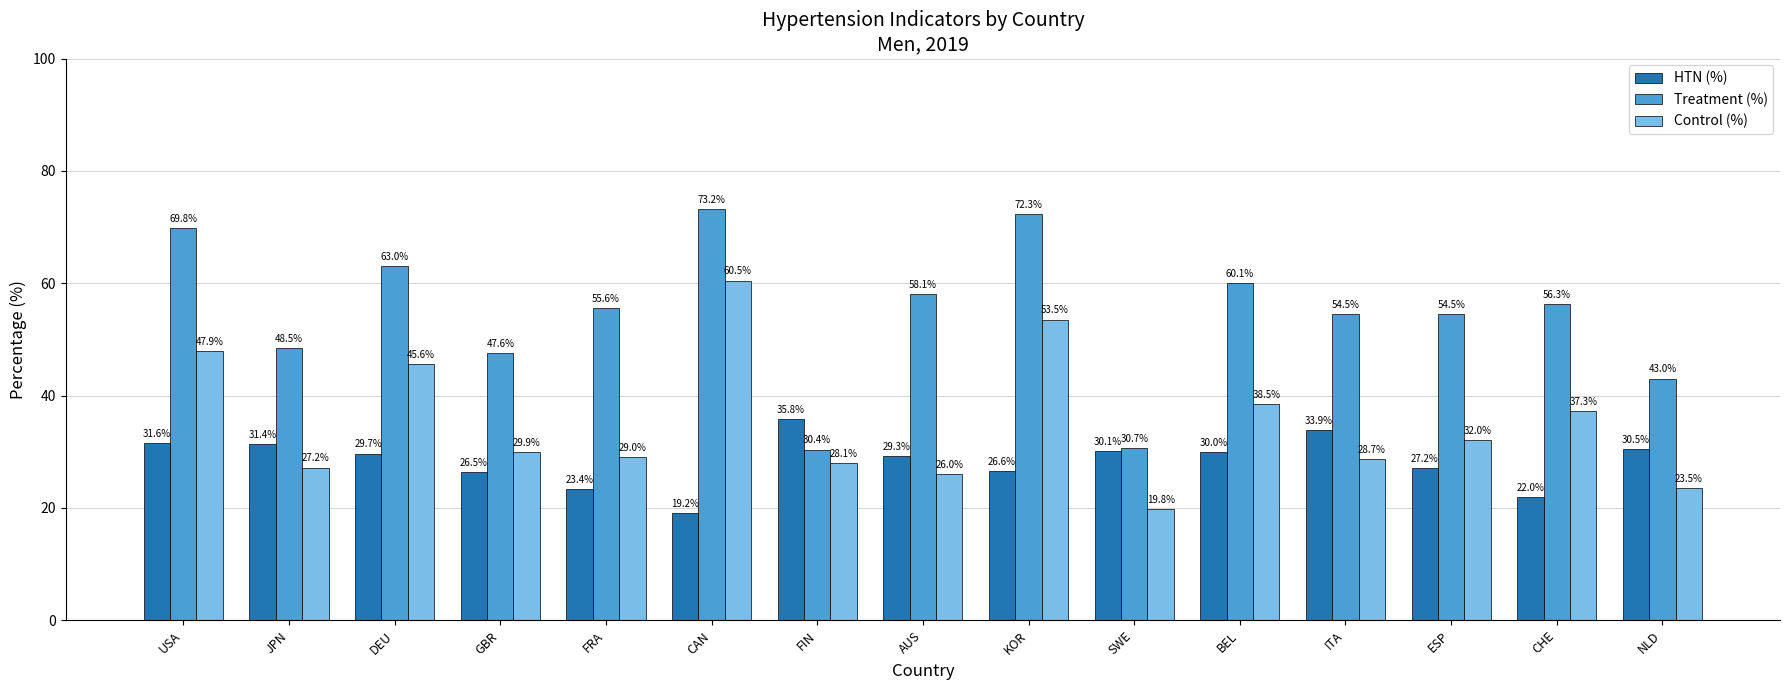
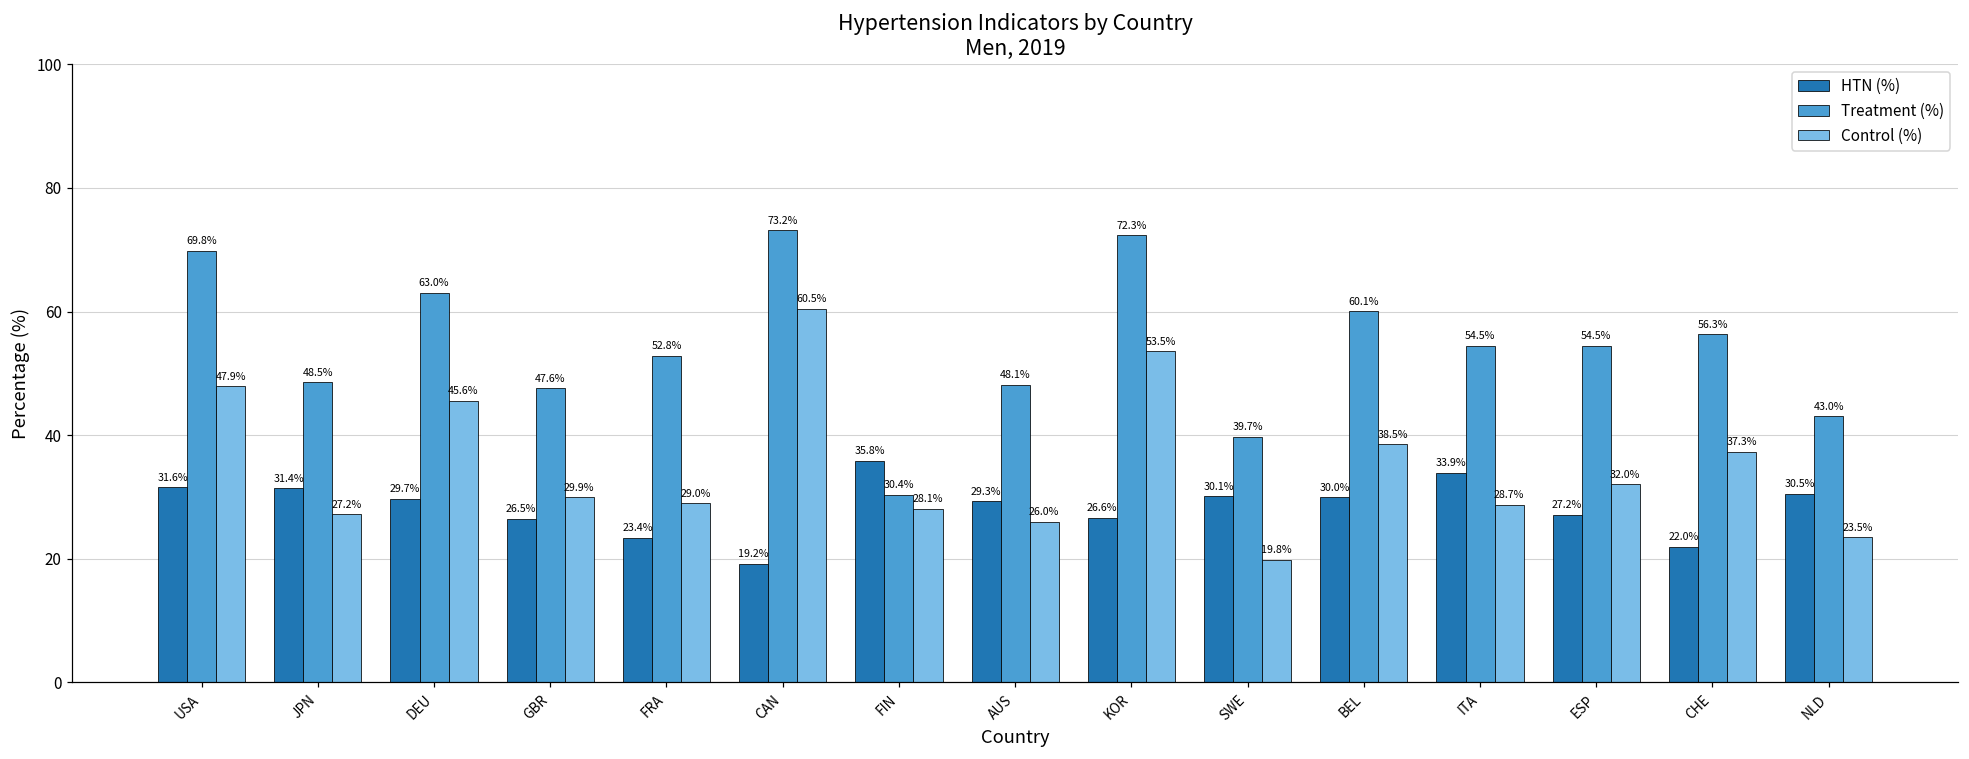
Treatment (%), FRA: 55.6% -> 52.8%
Treatment (%), AUS: 58.1% -> 48.1%
Treatment (%), SWE: 30.7% -> 39.7%
